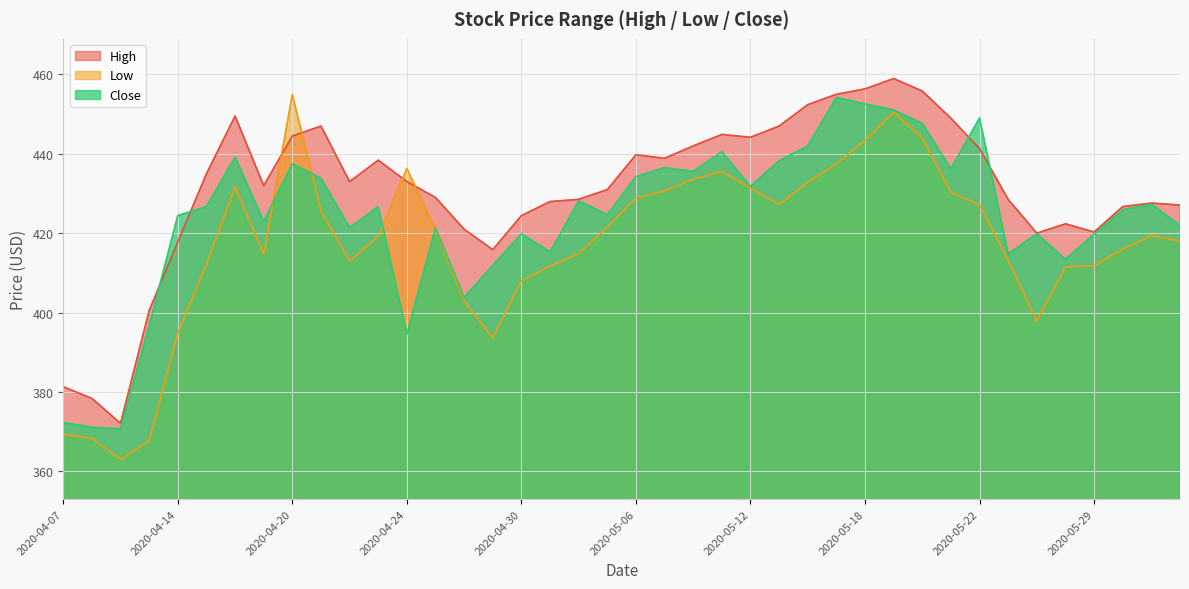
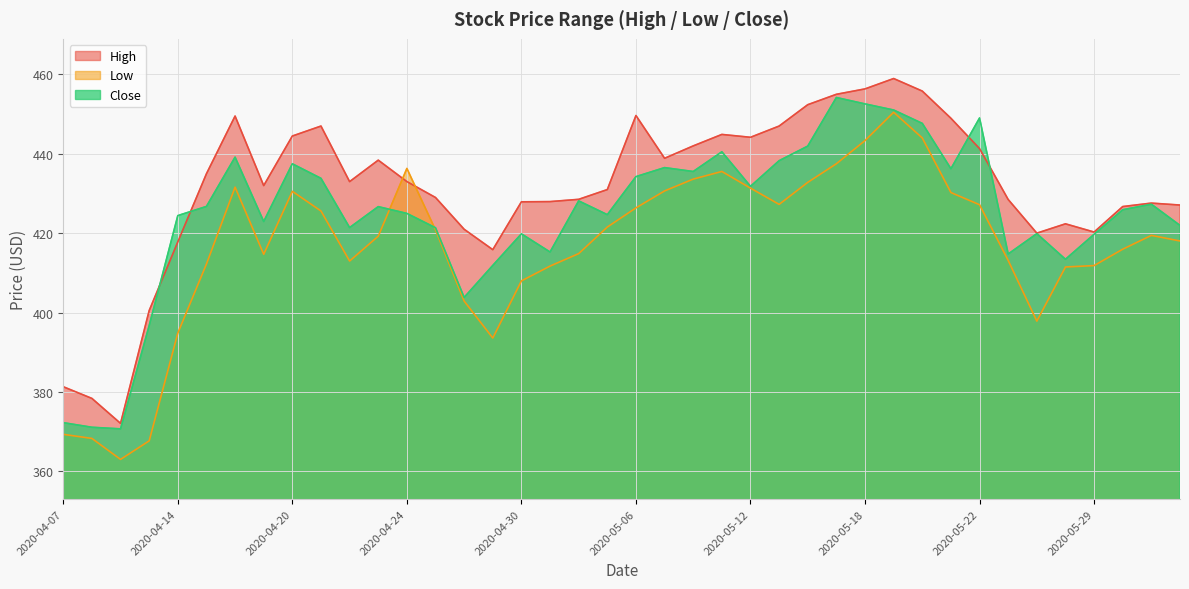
Low, 2020-04-20: 455 -> 431
Close, 2020-04-24: 395 -> 425
High, 2020-04-30: 424 -> 428
High, 2020-05-06: 440 -> 450
Low, 2020-05-06: 429 -> 426
